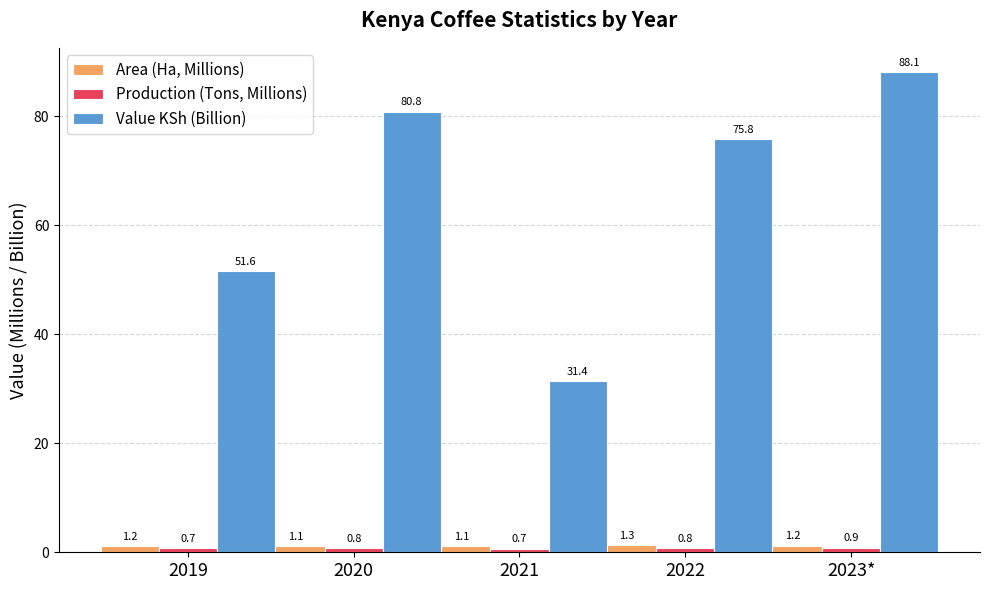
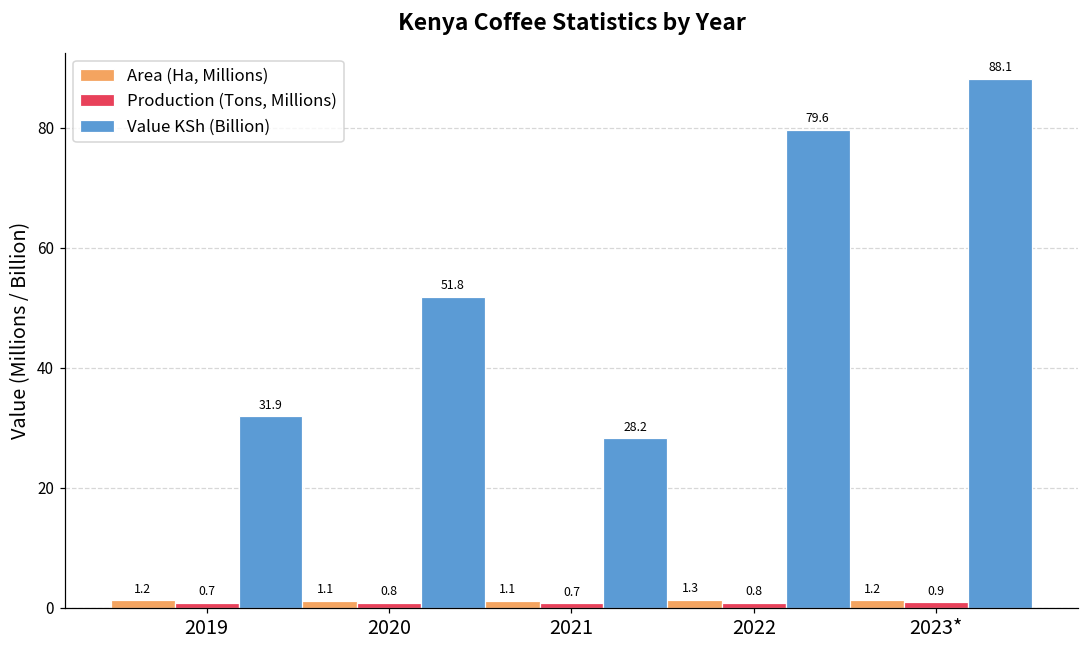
Value KSh (Billion), 2019: 51.6 -> 31.9
Value KSh (Billion), 2020: 80.8 -> 51.8
Value KSh (Billion), 2021: 31.4 -> 28.2
Value KSh (Billion), 2022: 75.8 -> 79.6
